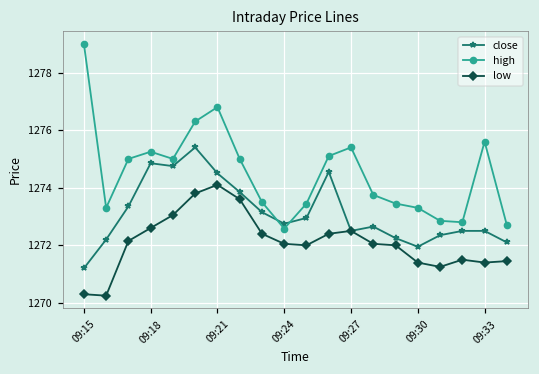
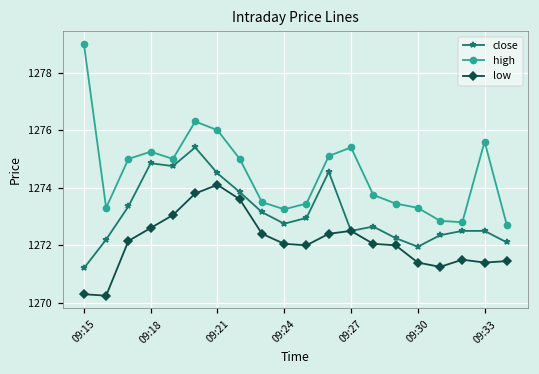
high, 09:21: 1276.8 -> 1276.0
high, 09:24: 1272.6 -> 1273.3
